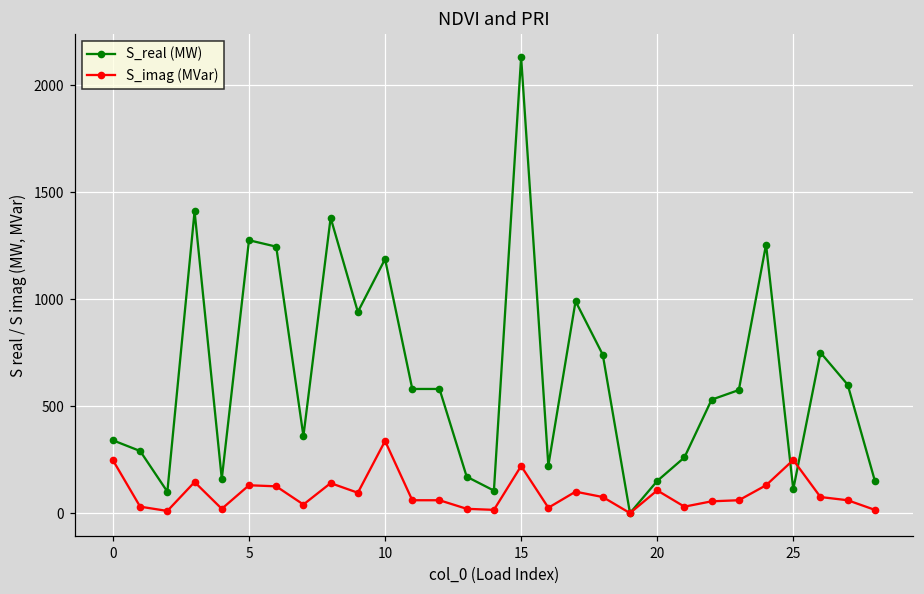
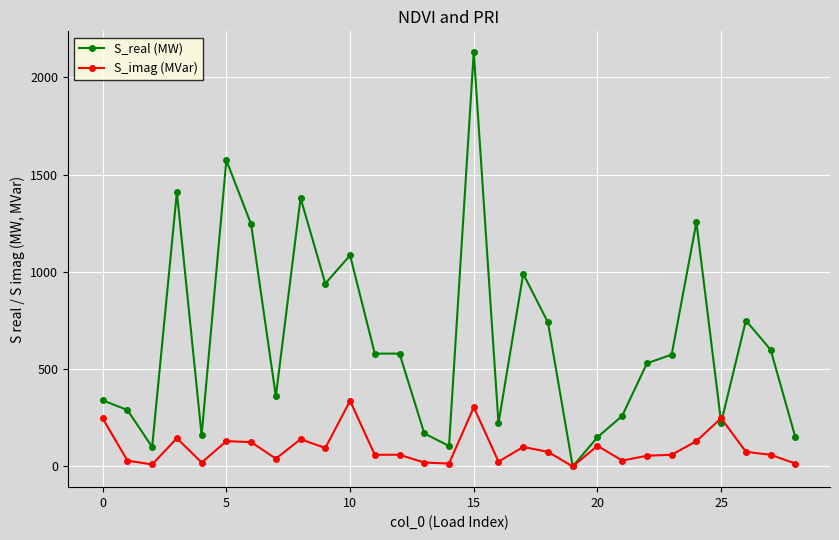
S_real (MW), 5: 1280 -> 1570
S_real (MW), 10: 1190 -> 1090
S_imag (MVar), 15: 220 -> 300
S_real (MW), 25: 110 -> 230
